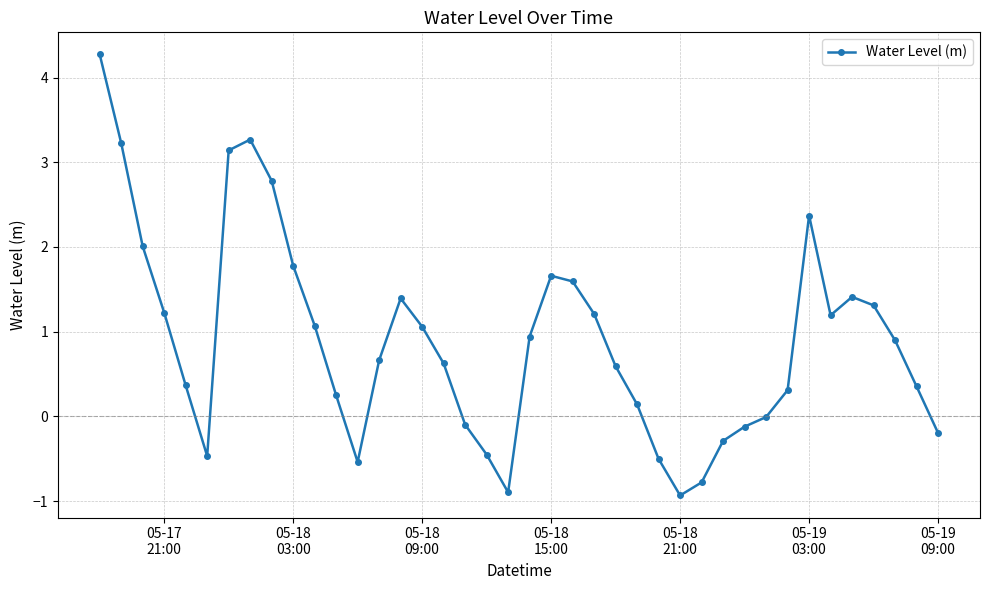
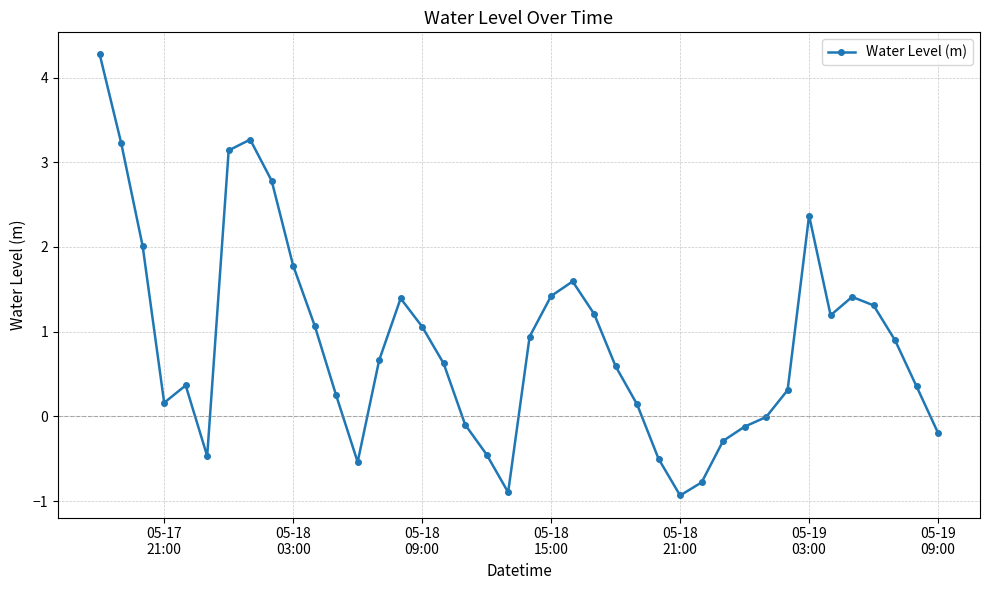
05-17 21:00: 1.2 -> 0.2
05-18 15:00: 1.7 -> 1.4
